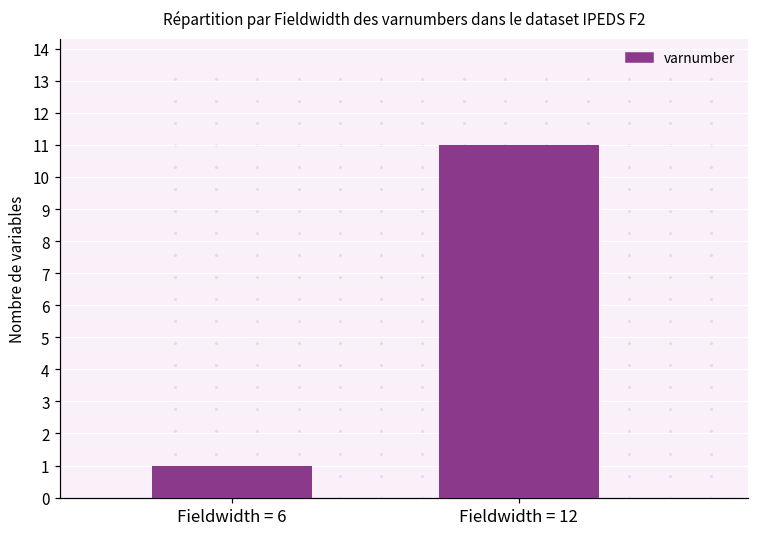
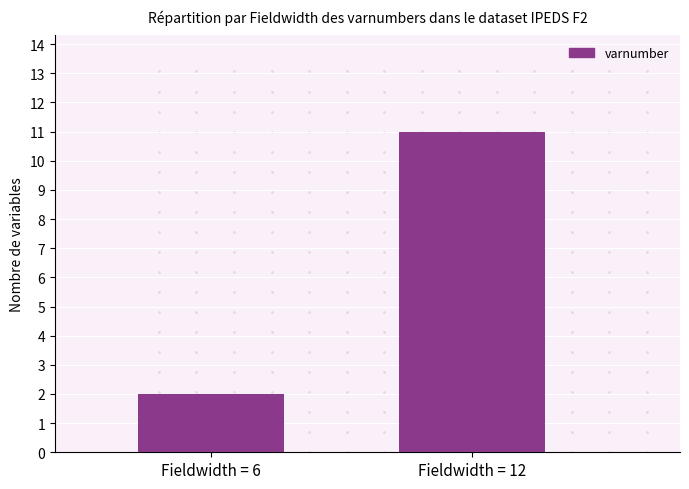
varnumber, Fieldwidth = 6: 1 -> 2
